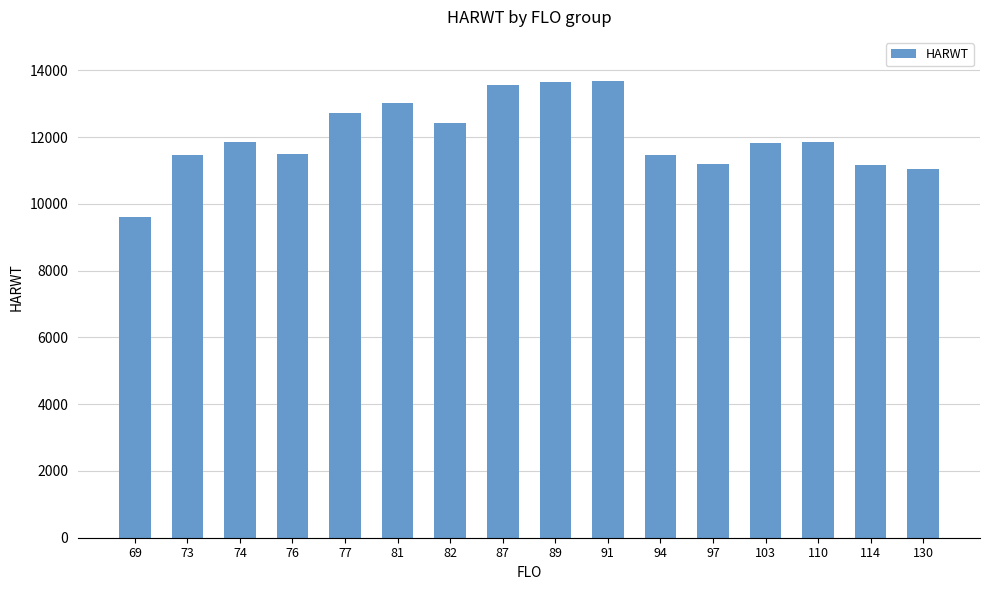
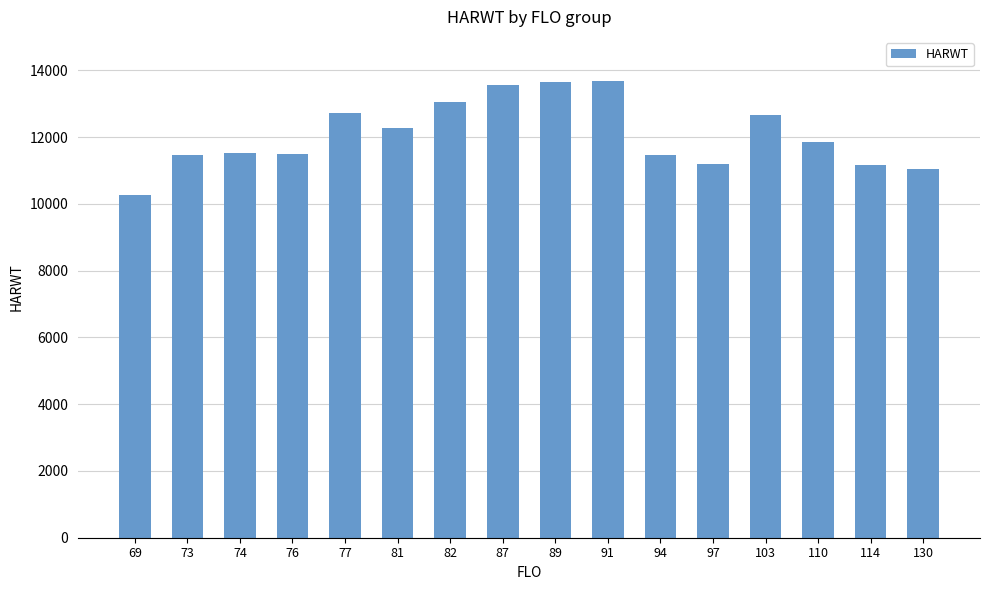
69: 9600 -> 10300
74: 11900 -> 11500
81: 13000 -> 12300
82: 12400 -> 13000
103: 11800 -> 12700
